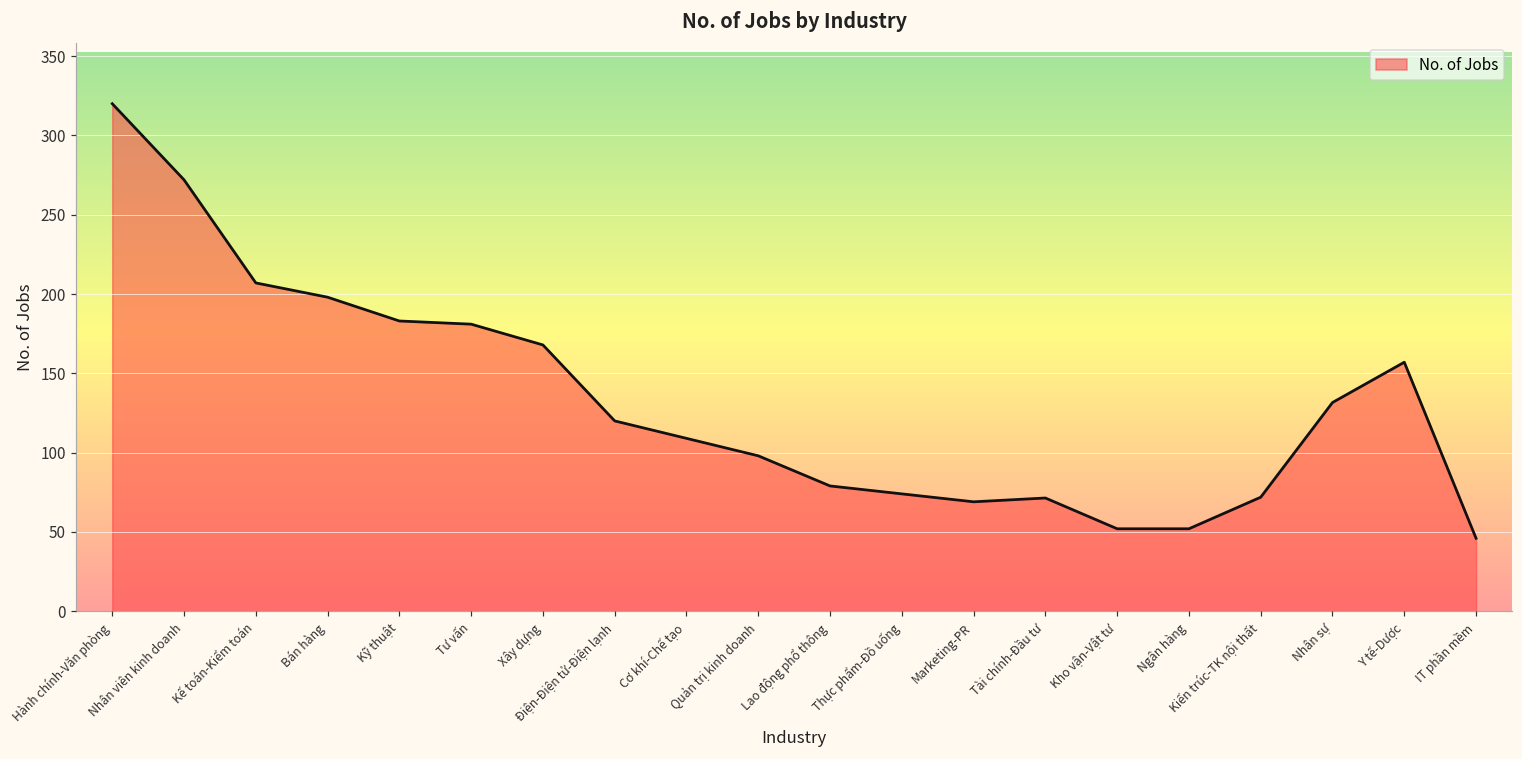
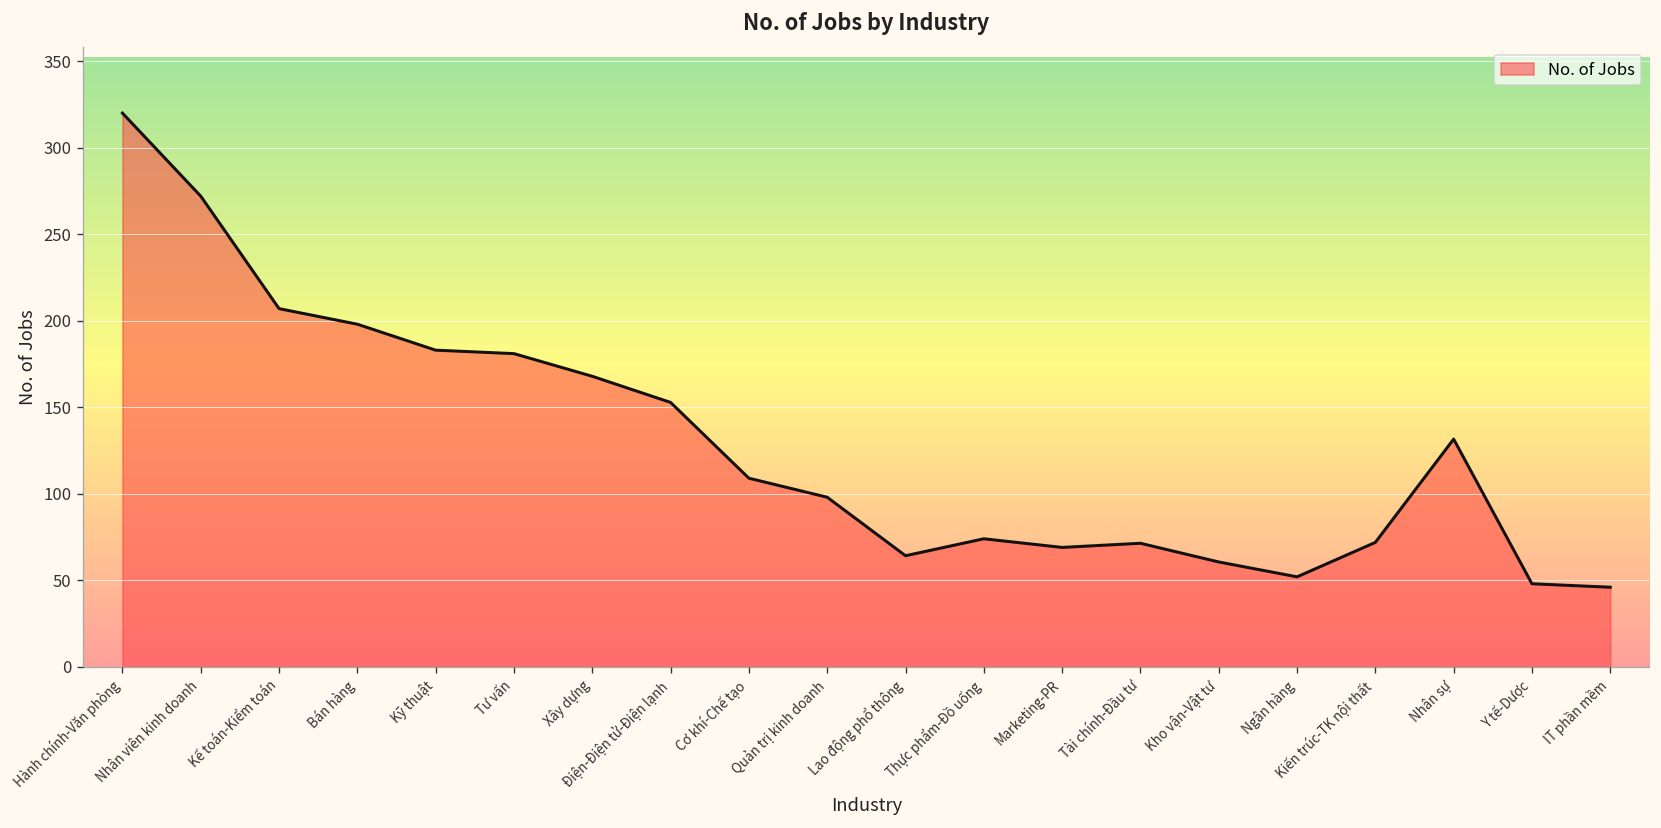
Điện-Điện tử-Điện lạnh: 120 -> 153
Lao động phổ thông: 79 -> 64
Kho vận-Vật tư: 52 -> 61
Y tế-Dược: 157 -> 48
